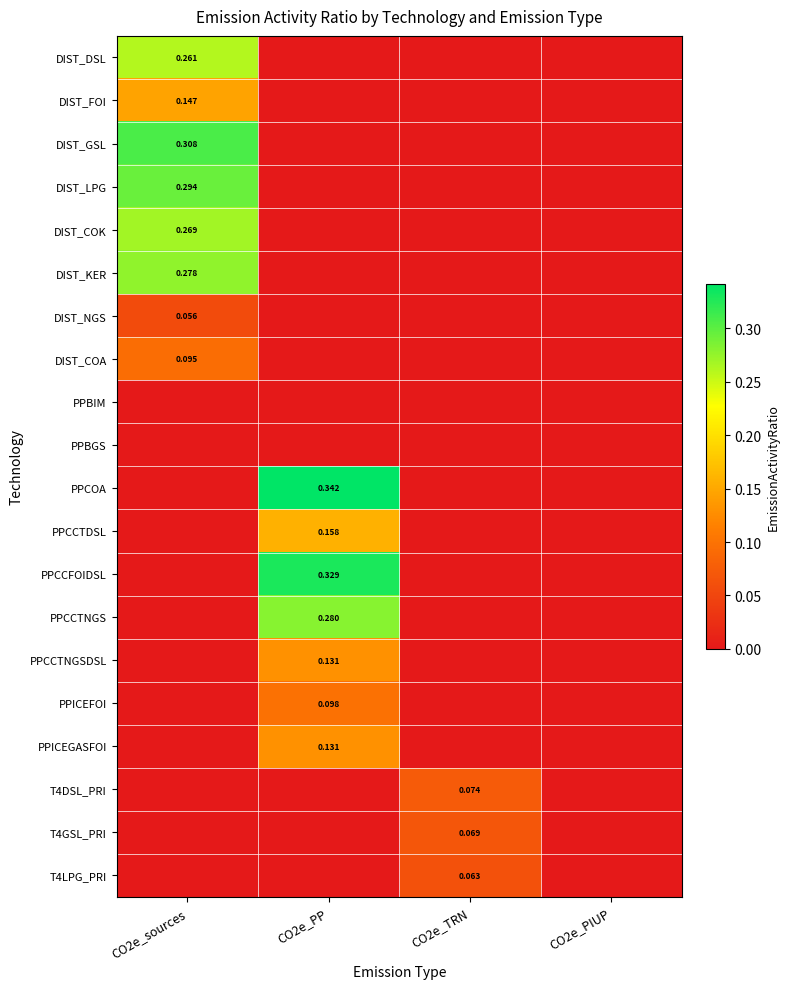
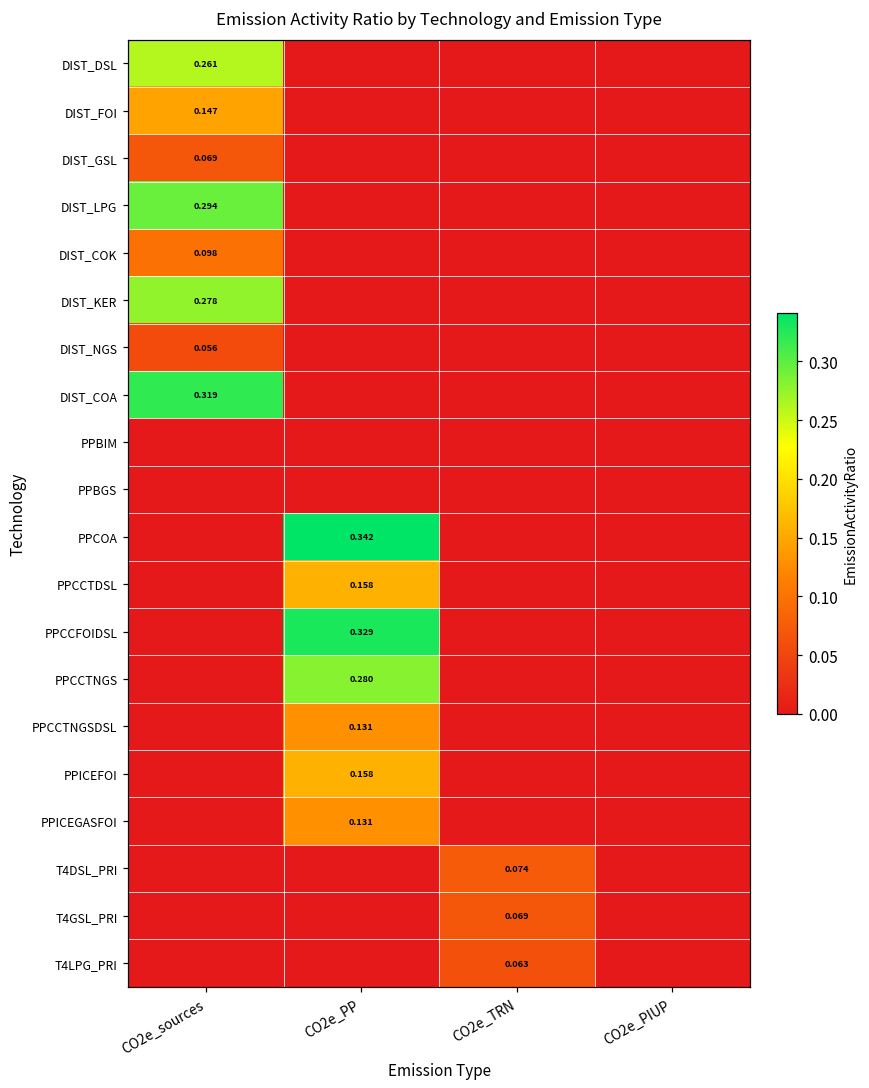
DIST_GSL, CO2e_sources: 0.308 -> 0.069
DIST_COK, CO2e_sources: 0.269 -> 0.098
DIST_COA, CO2e_sources: 0.095 -> 0.319
PPICEFOI, CO2e_PP: 0.098 -> 0.158
